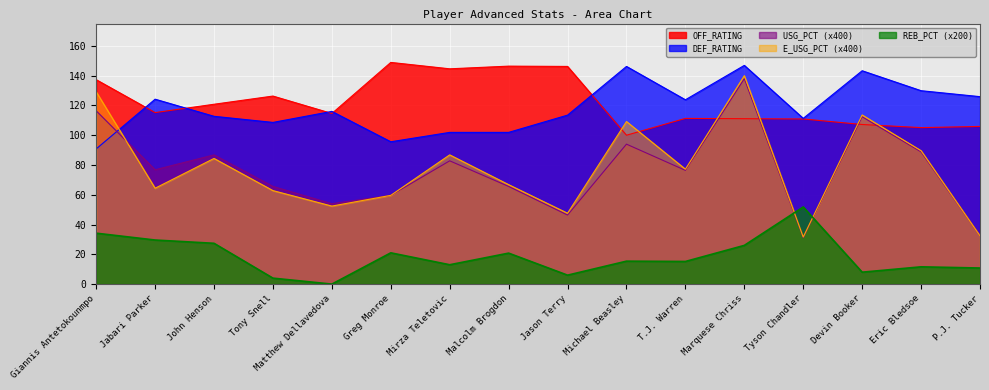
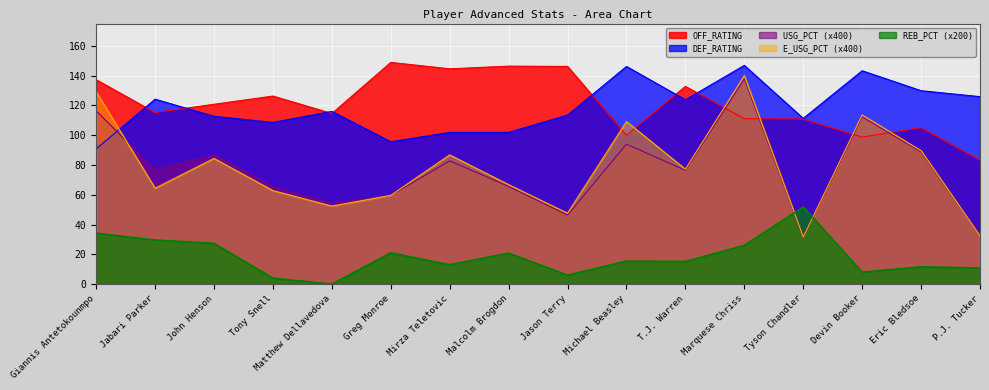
OFF_RATING, T.J. Warren: 111 -> 133
OFF_RATING, Devin Booker: 107 -> 99
OFF_RATING, P.J. Tucker: 106 -> 83
